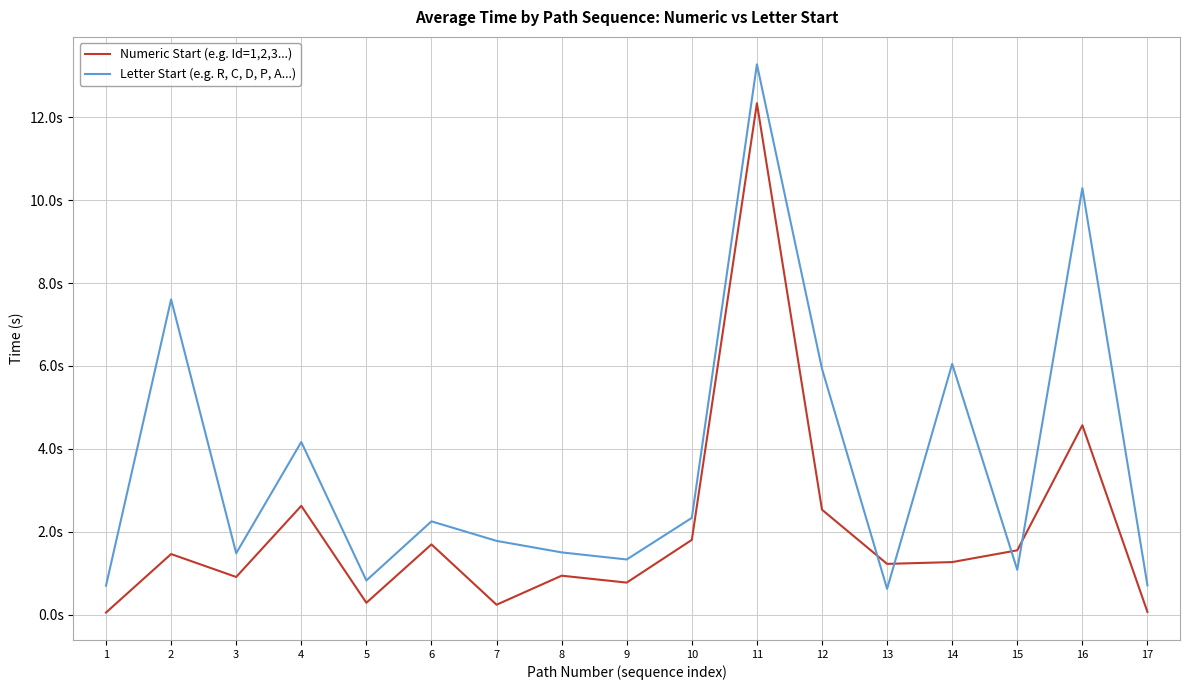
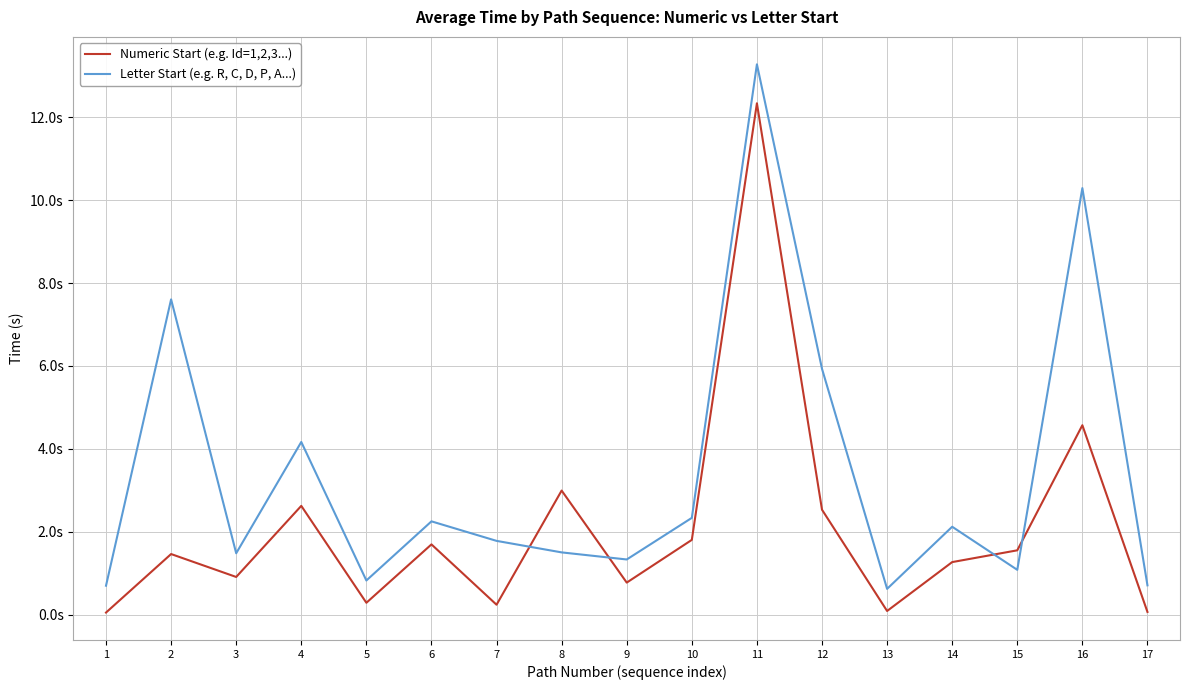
Numeric Start (e.g. Id=1,2,3...), 8: 0.9s -> 3.0s
Numeric Start (e.g. Id=1,2,3...), 13: 1.2s -> 0.1s
Letter Start (e.g. R, C, D, P, A...), 14: 6.1s -> 2.1s
